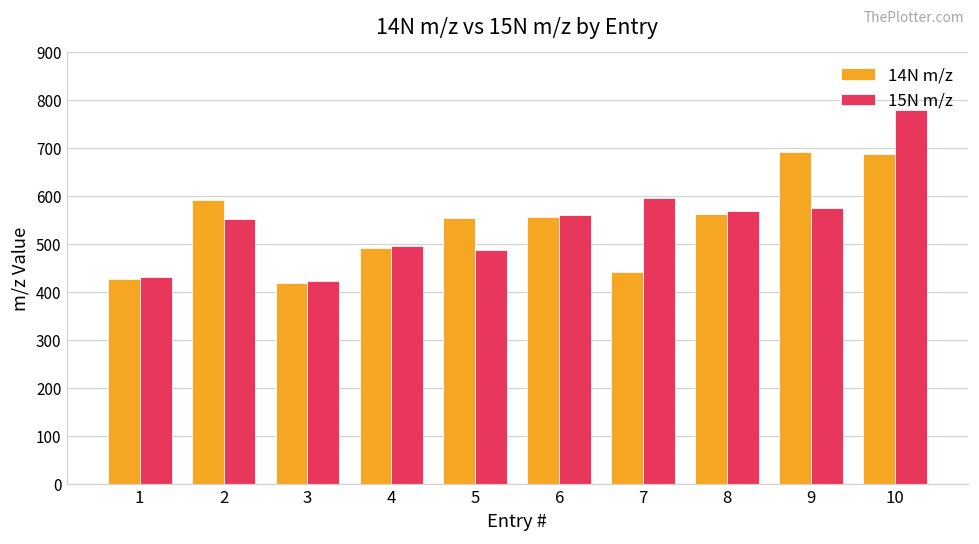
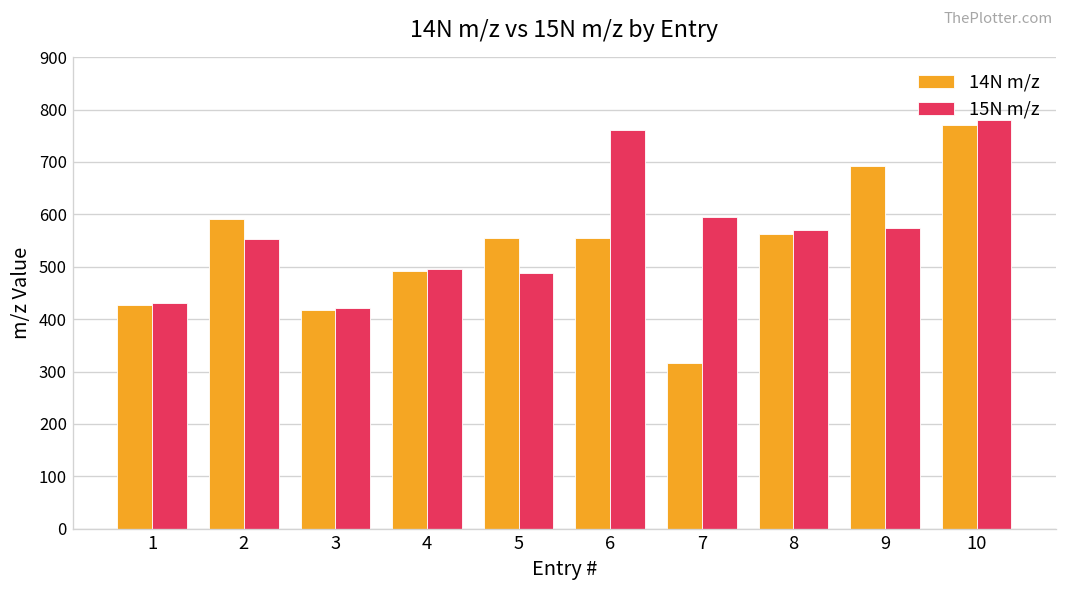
15N m/z, 6: 560 -> 760
14N m/z, 7: 440 -> 320
14N m/z, 10: 690 -> 770
